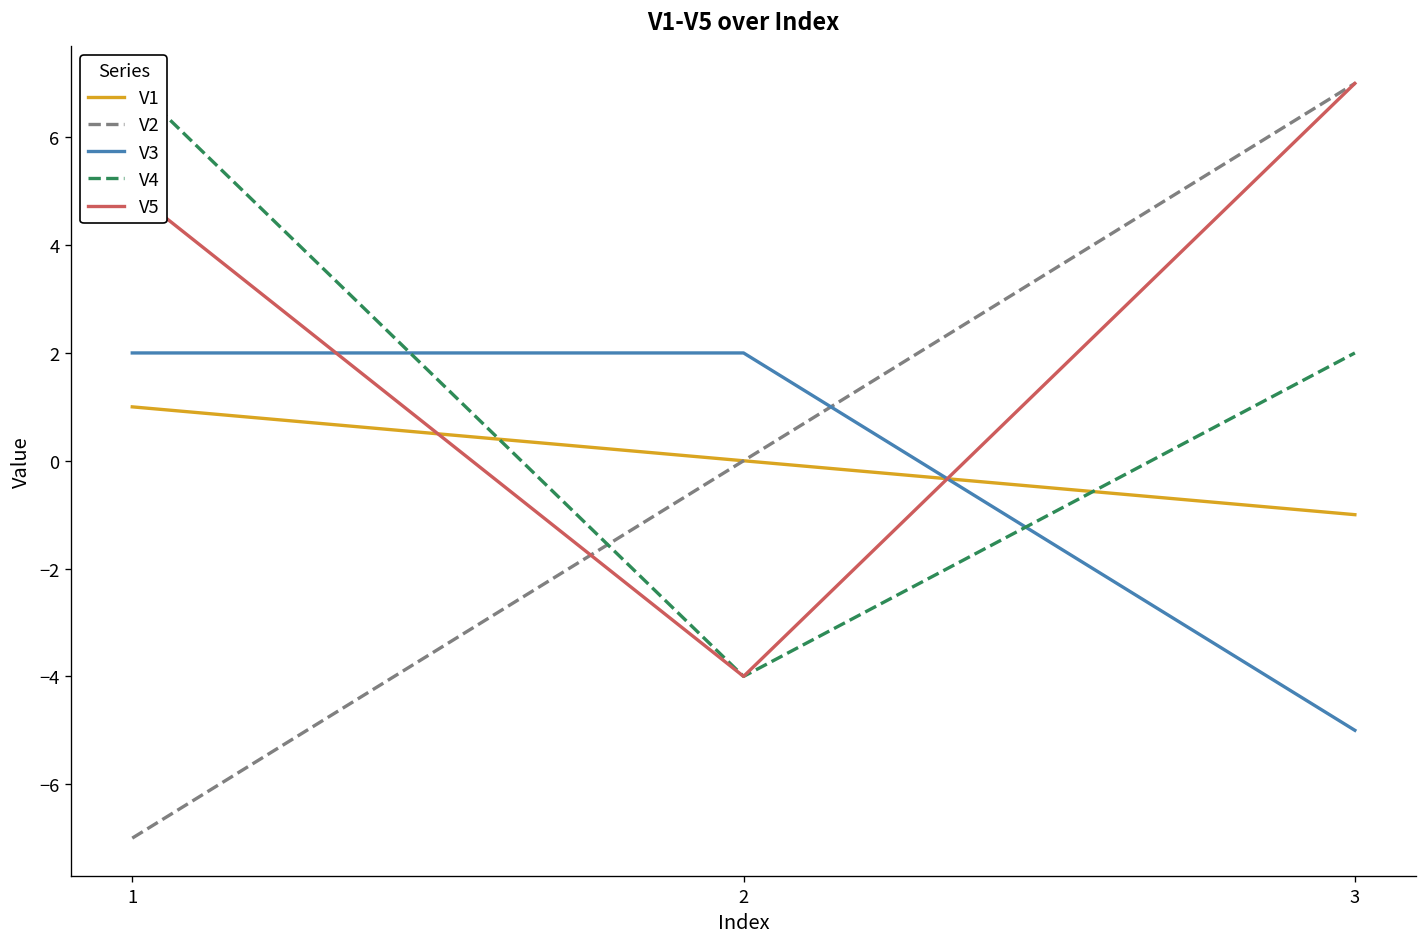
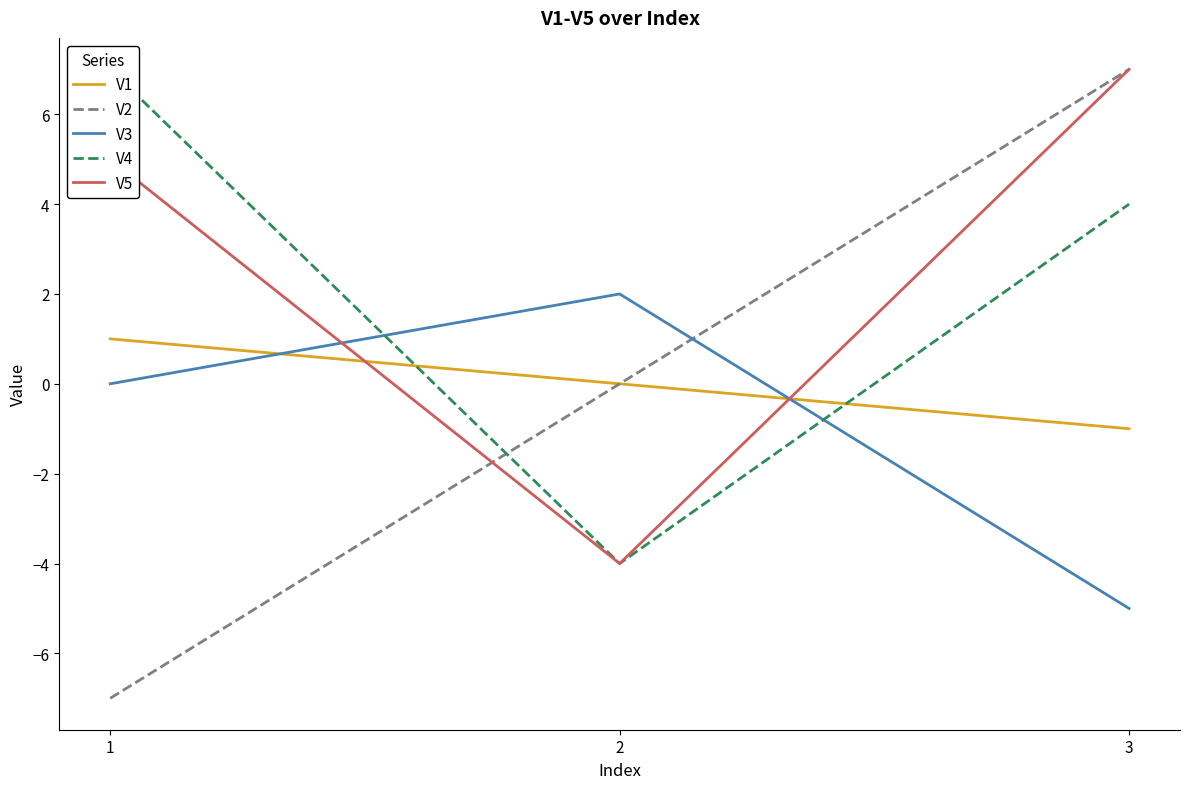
V3, 1: 2 -> 0
V4, 3: 2 -> 4
